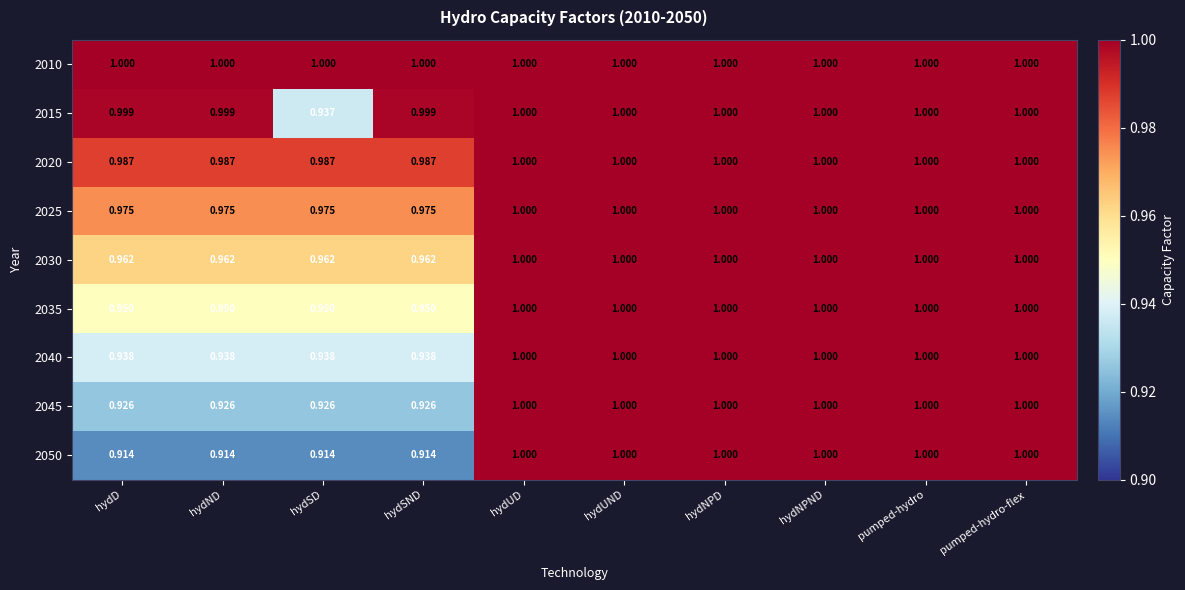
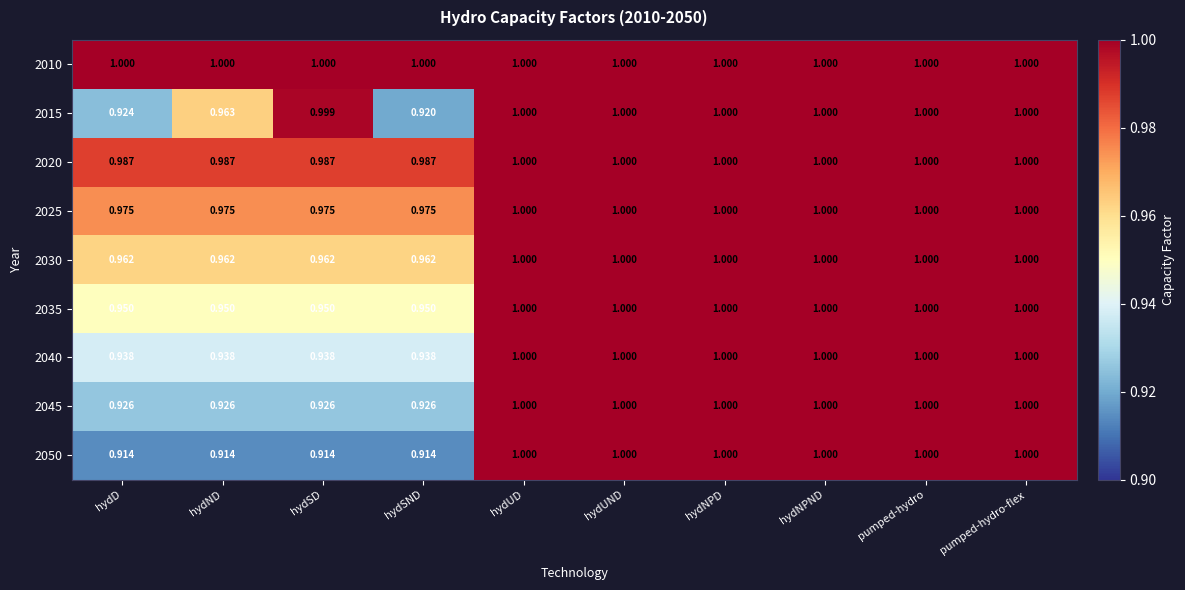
2015, hydD: 0.999 -> 0.924
2015, hydND: 0.999 -> 0.963
2015, hydSD: 0.937 -> 0.999
2015, hydSND: 0.999 -> 0.920
